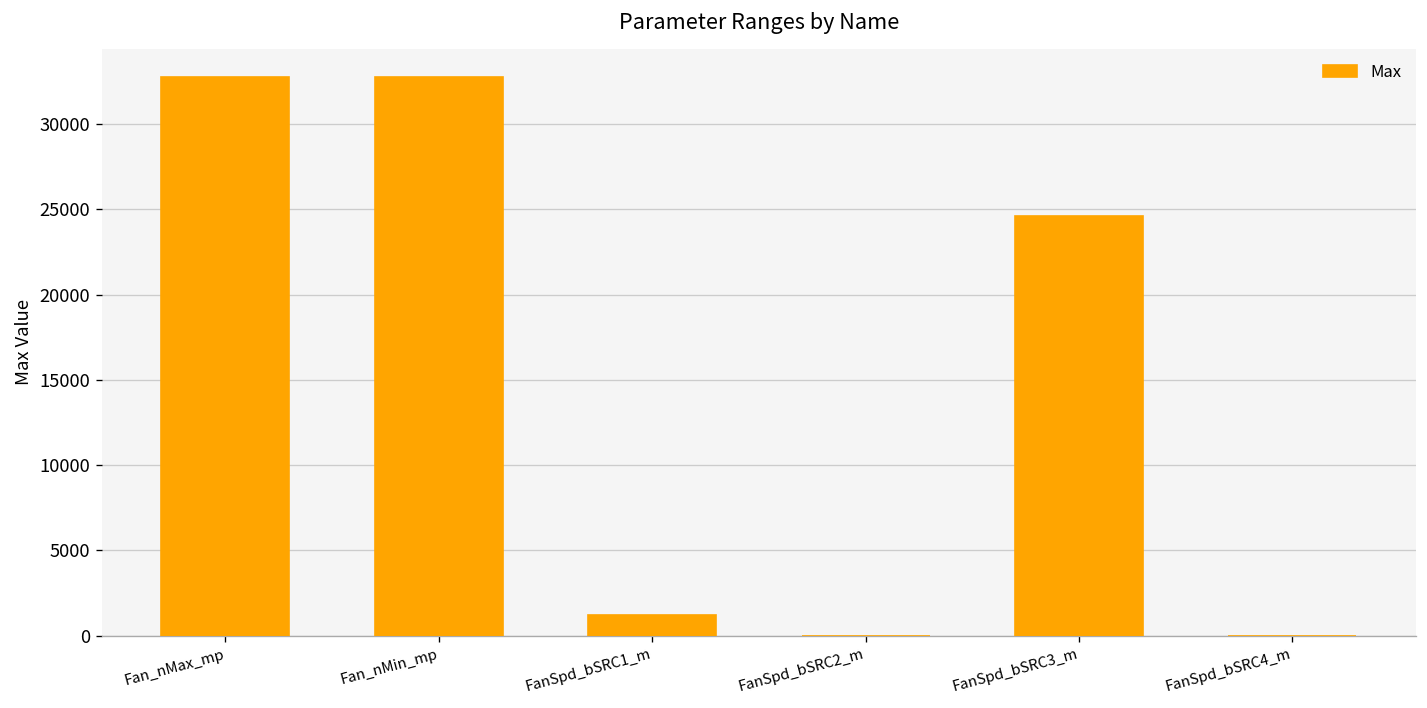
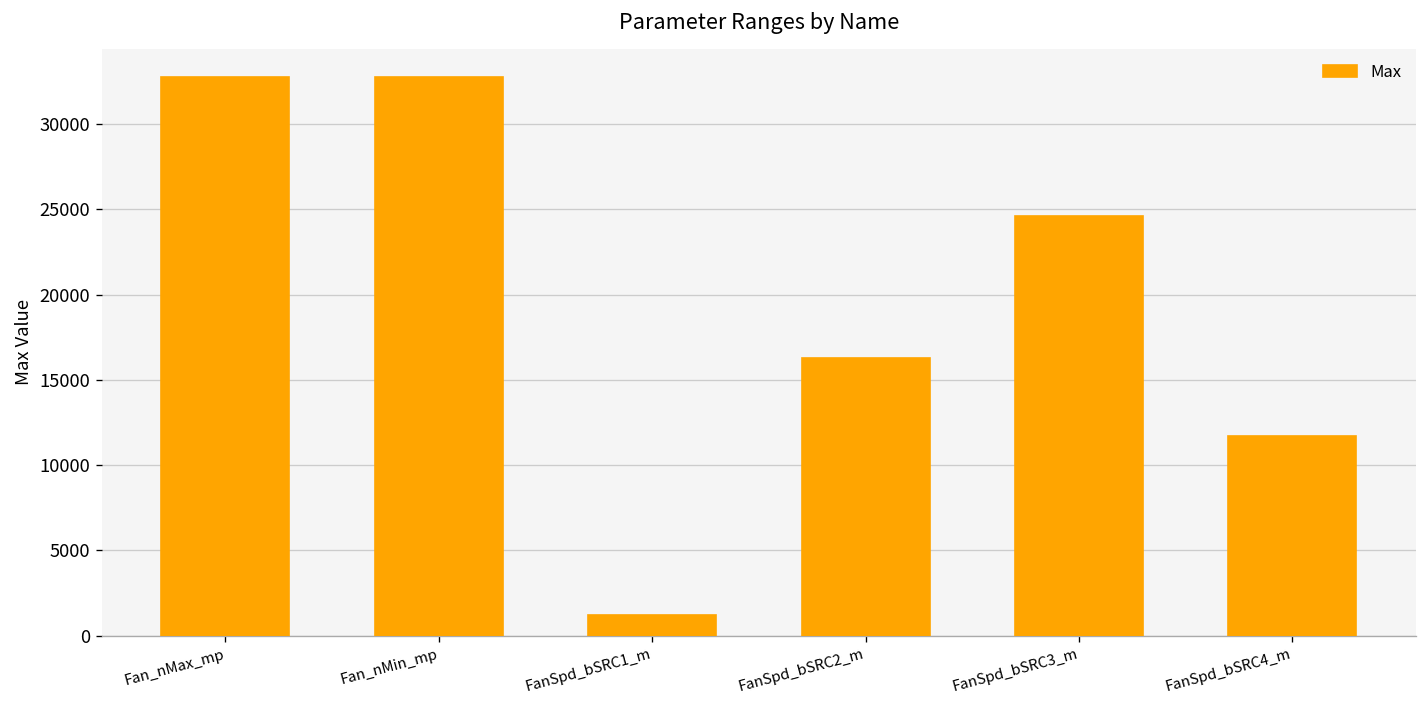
FanSpd_bSRC2_m: 0 -> 16300
FanSpd_bSRC4_m: 0 -> 11700
